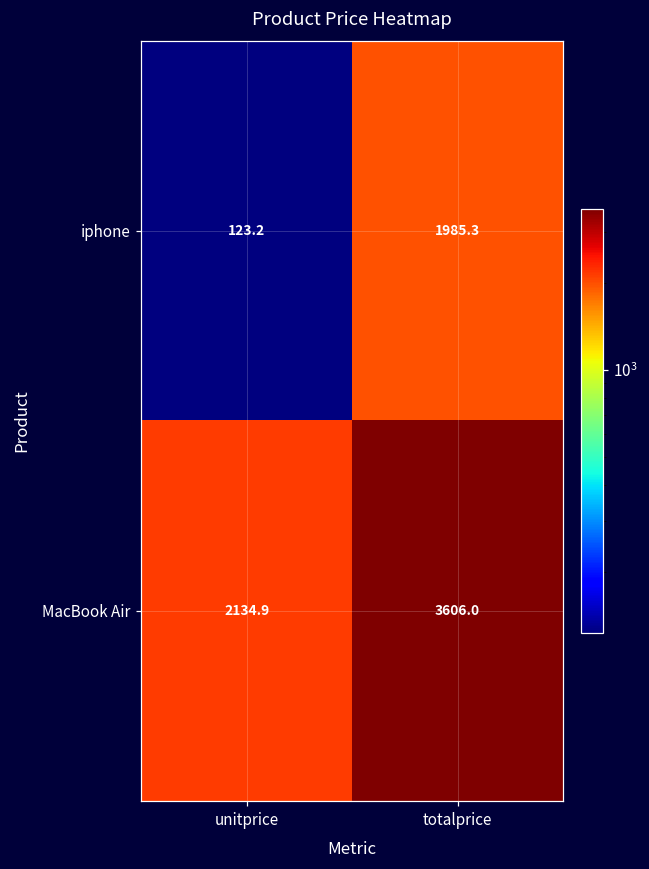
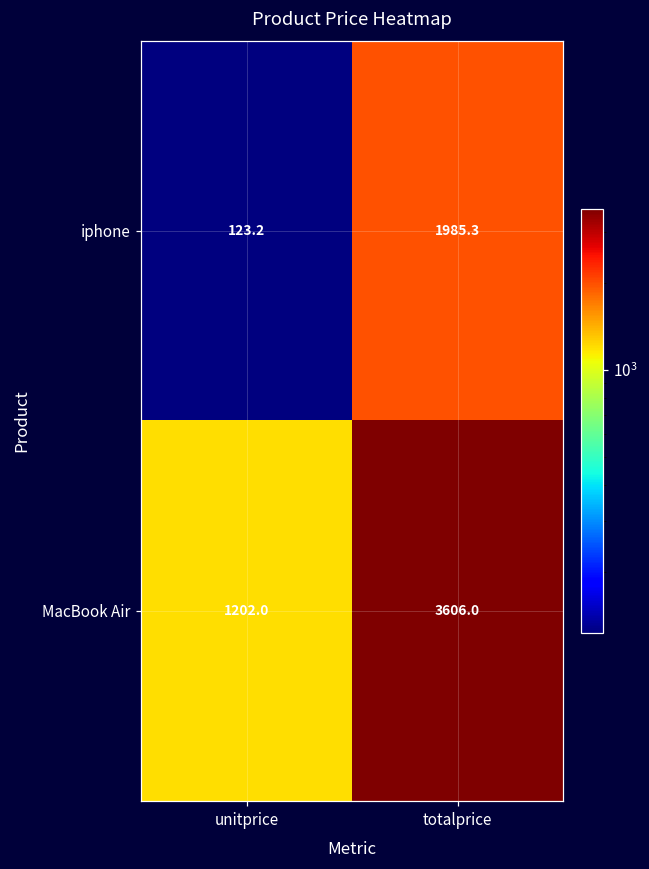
MacBook Air, unitprice: 2134.9 -> 1202.0
